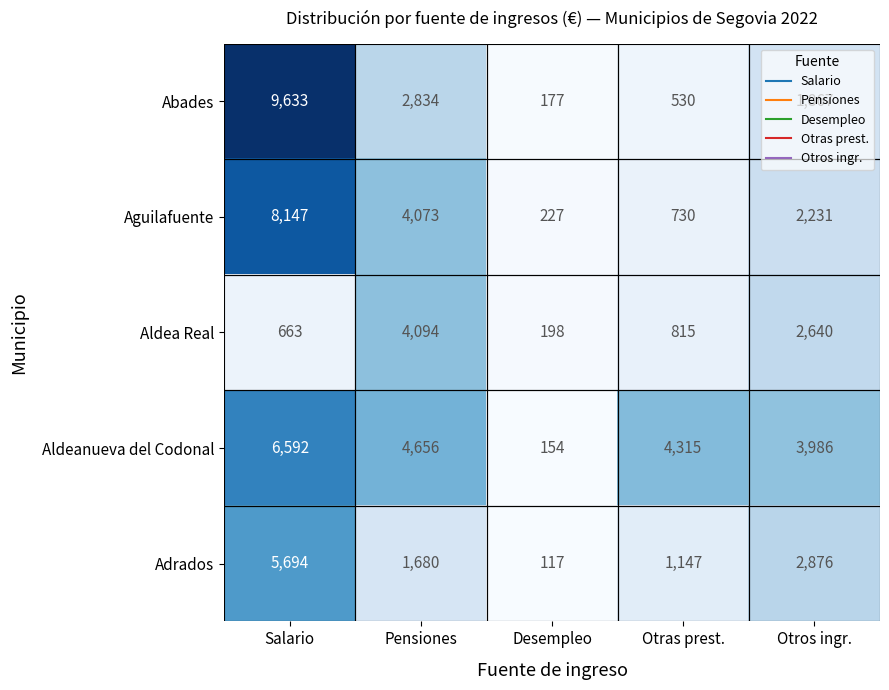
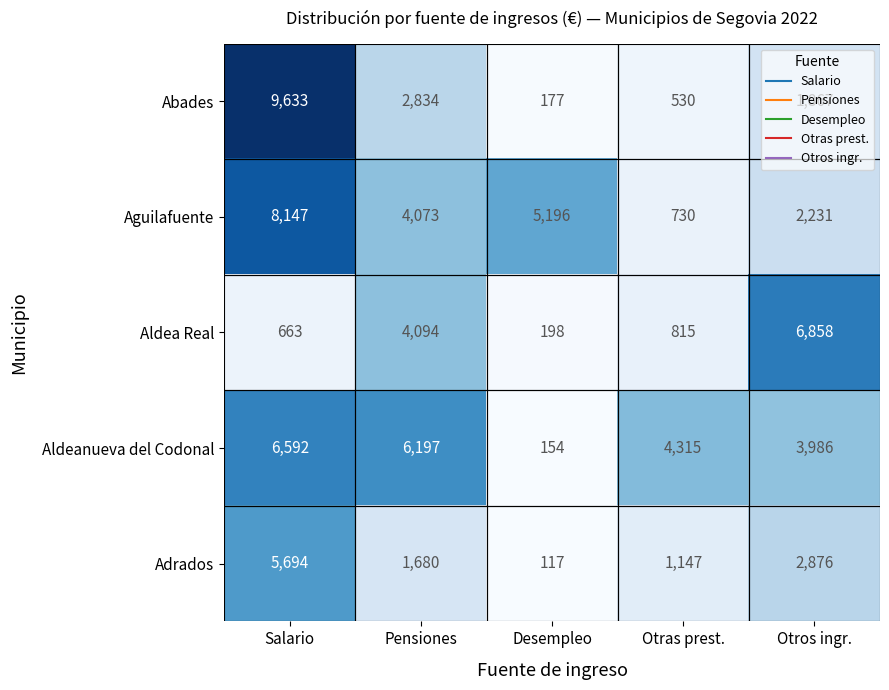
Aguilafuente, Desempleo: 227 -> 5,196
Aldea Real, Otros ingr.: 2,640 -> 6,858
Aldeanueva del Codonal, Pensiones: 4,656 -> 6,197
